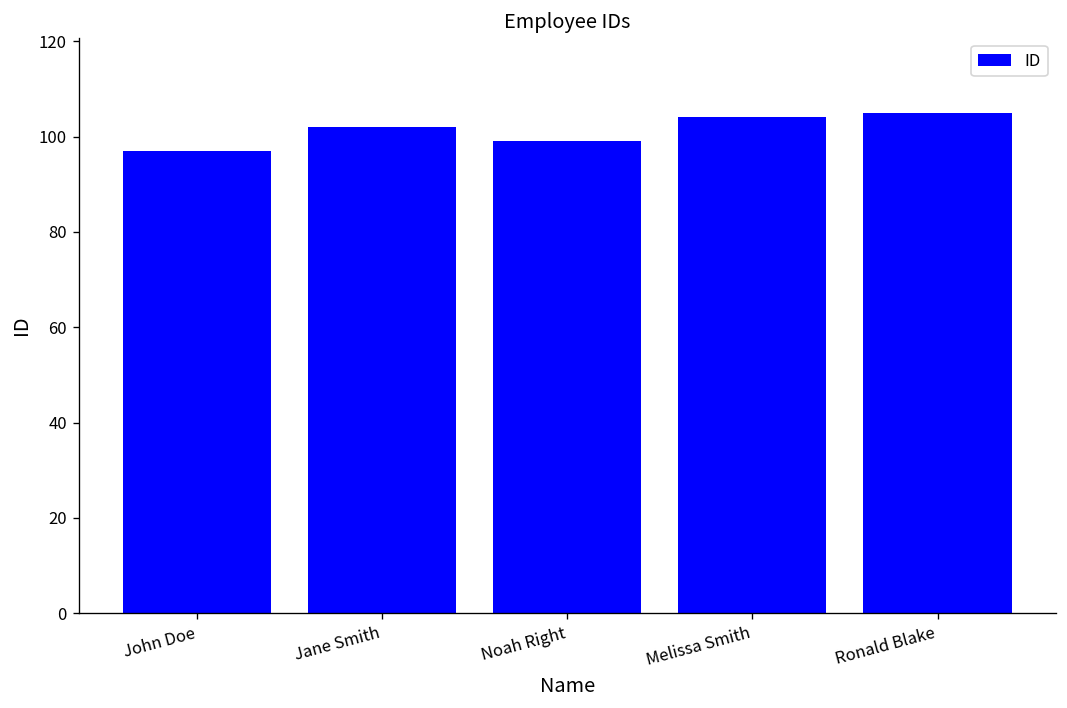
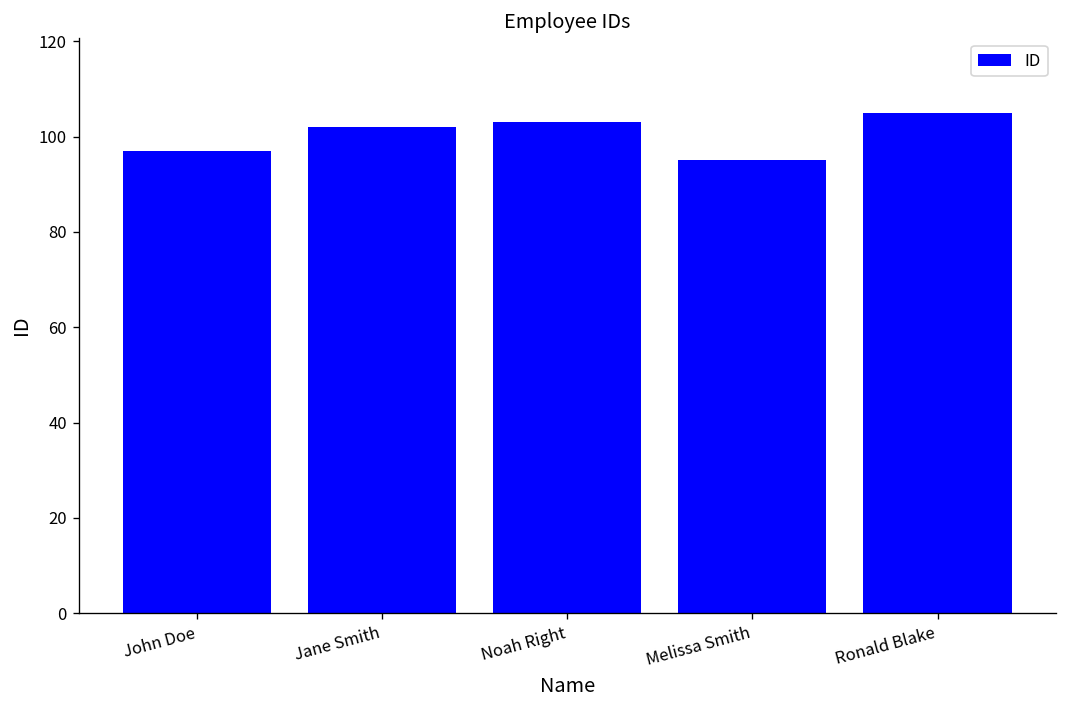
Noah Right: 99 -> 103
Melissa Smith: 104 -> 95
